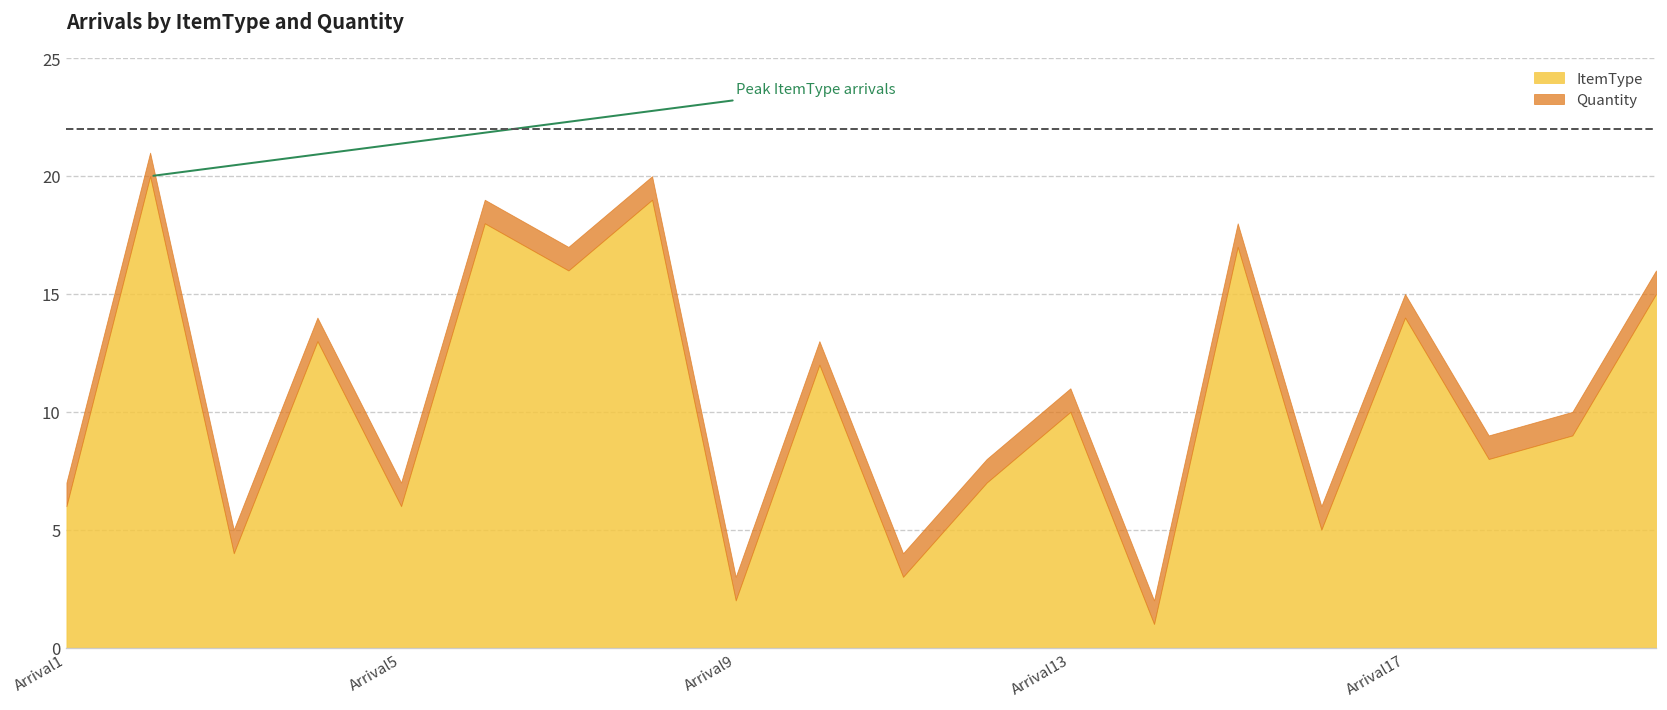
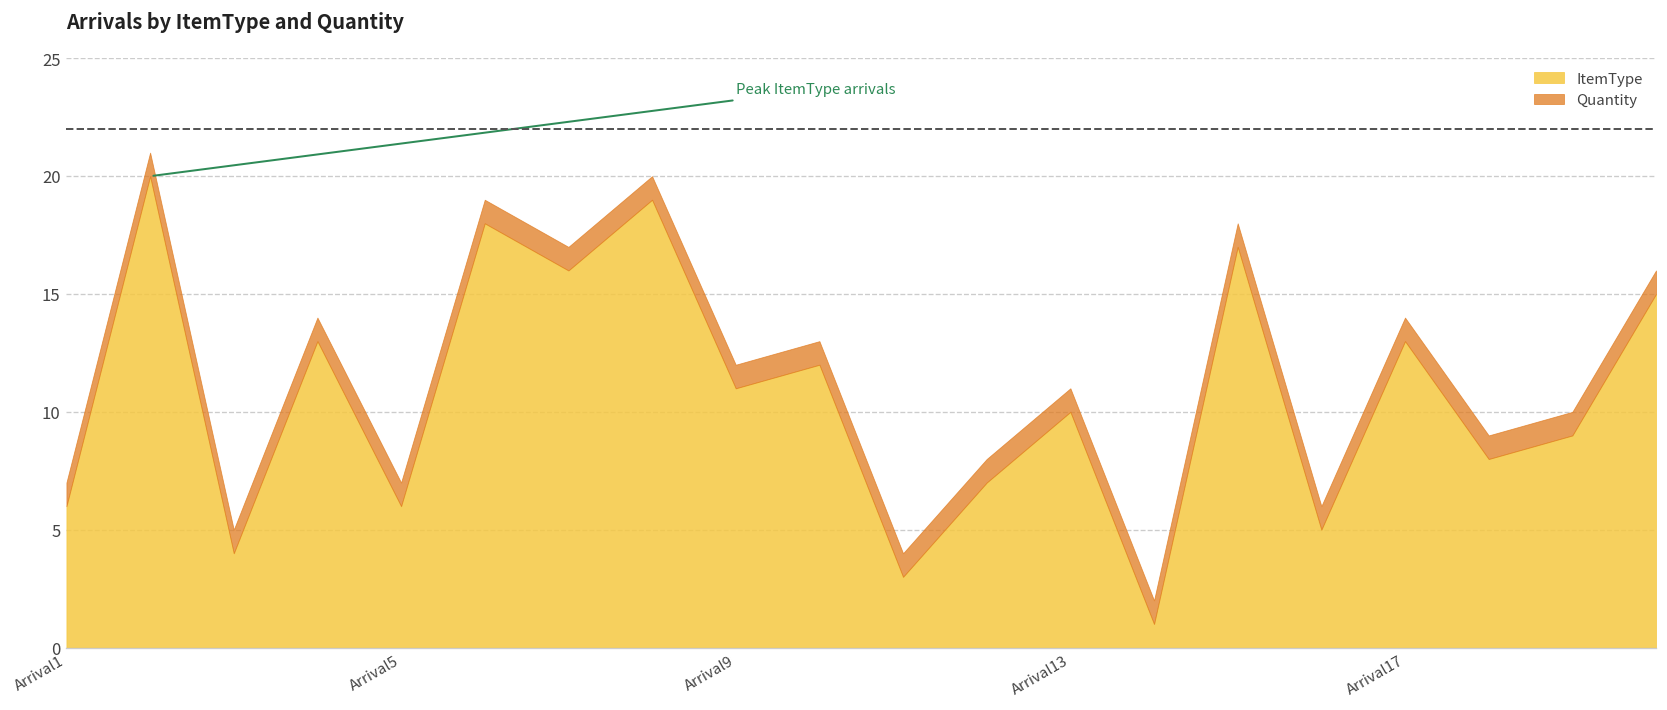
ItemType, Arrival9: 2 -> 11
ItemType, Arrival17: 14 -> 13
